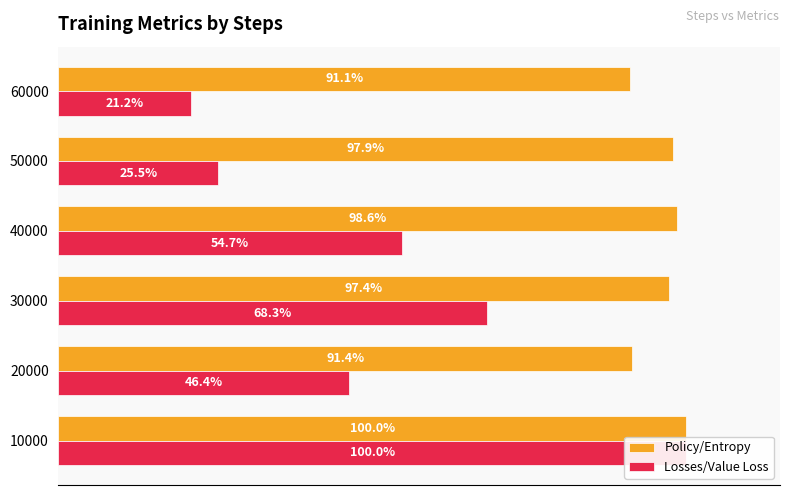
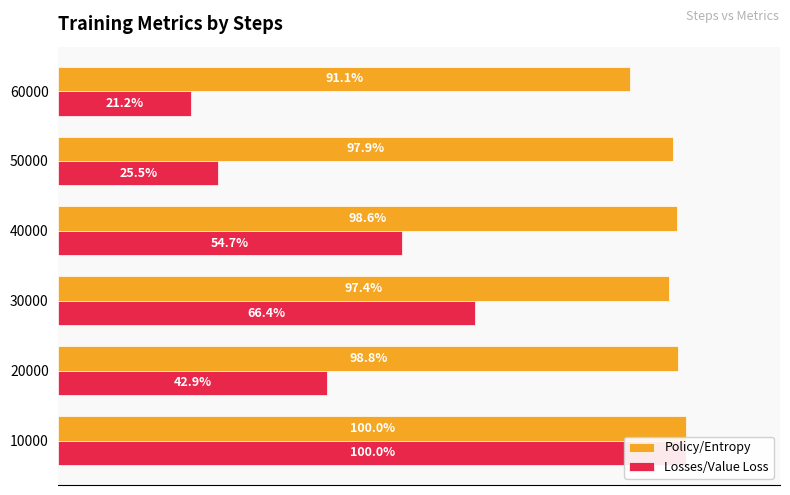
Losses/Value Loss, 30000: 68.3% -> 66.4%
Policy/Entropy, 20000: 91.4% -> 98.8%
Losses/Value Loss, 20000: 46.4% -> 42.9%
